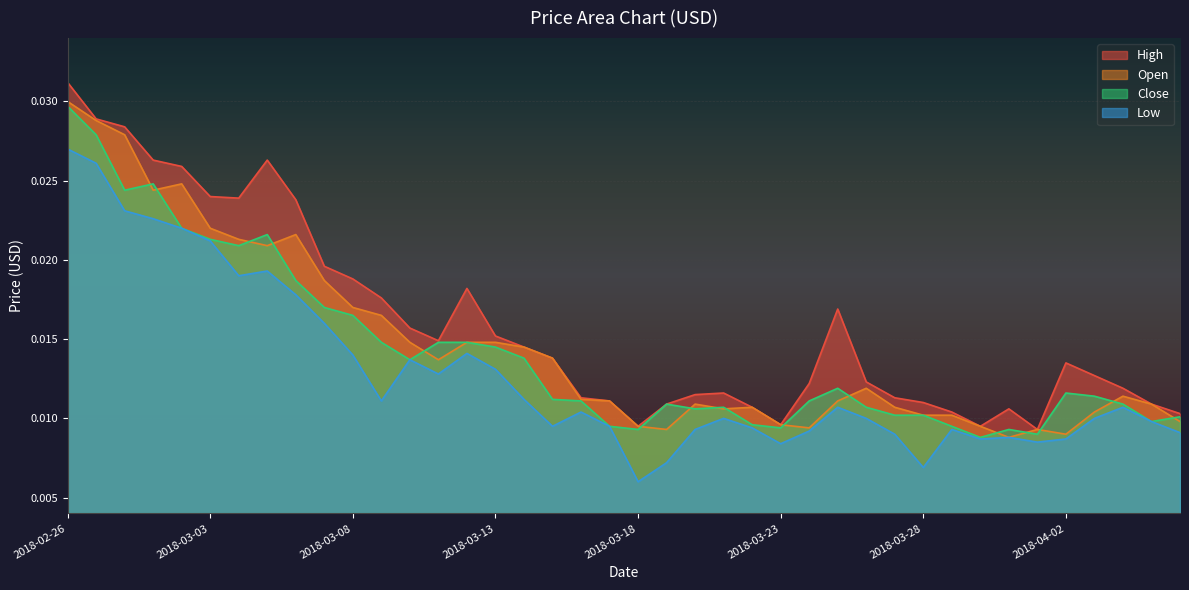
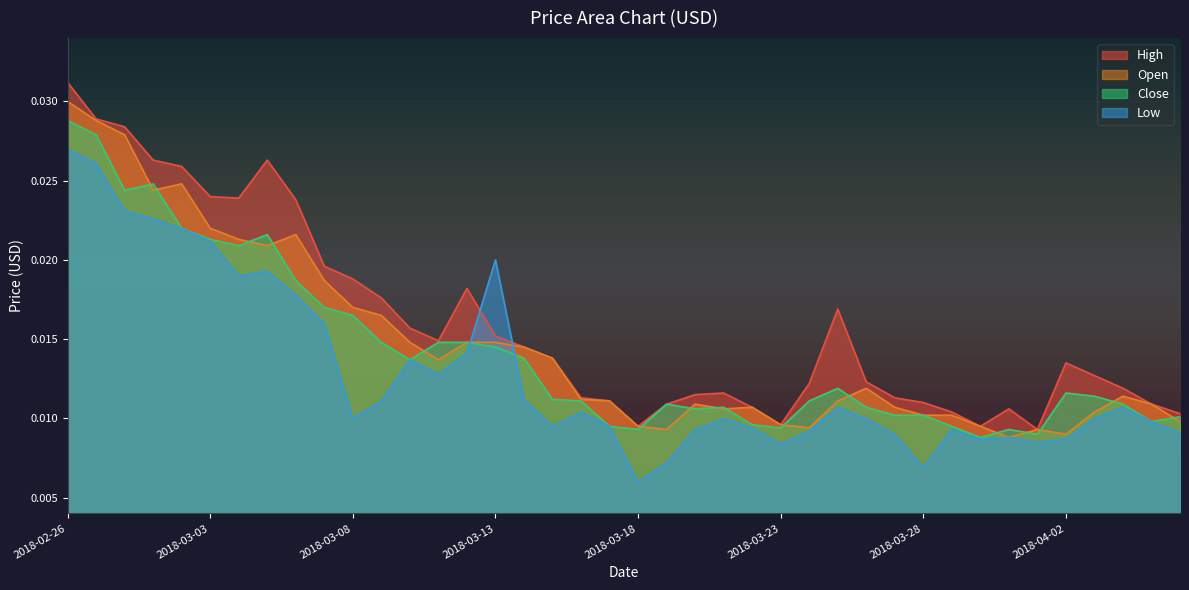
Close, 2018-02-26: 0.0297 -> 0.0288
Low, 2018-03-08: 0.014 -> 0.010
Low, 2018-03-13: 0.0131 -> 0.0200
